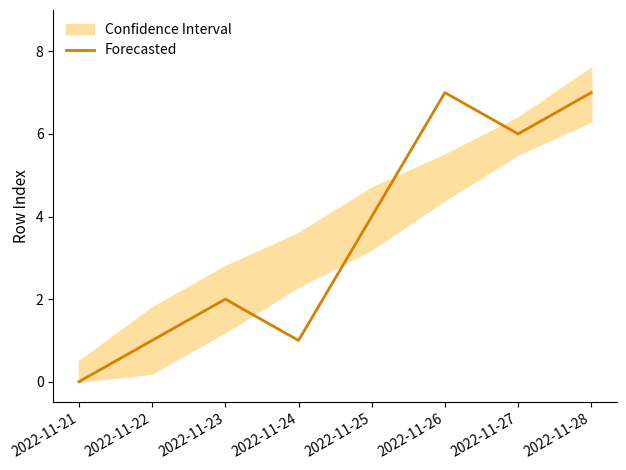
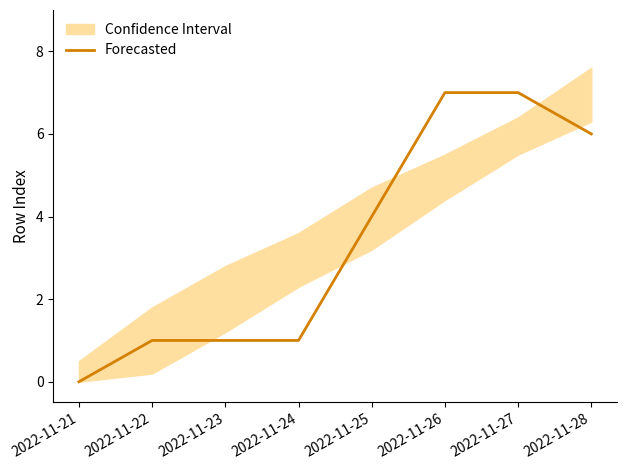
Forecasted, 2022-11-23: 2 -> 1
Forecasted, 2022-11-27: 6 -> 7
Forecasted, 2022-11-28: 7 -> 6
